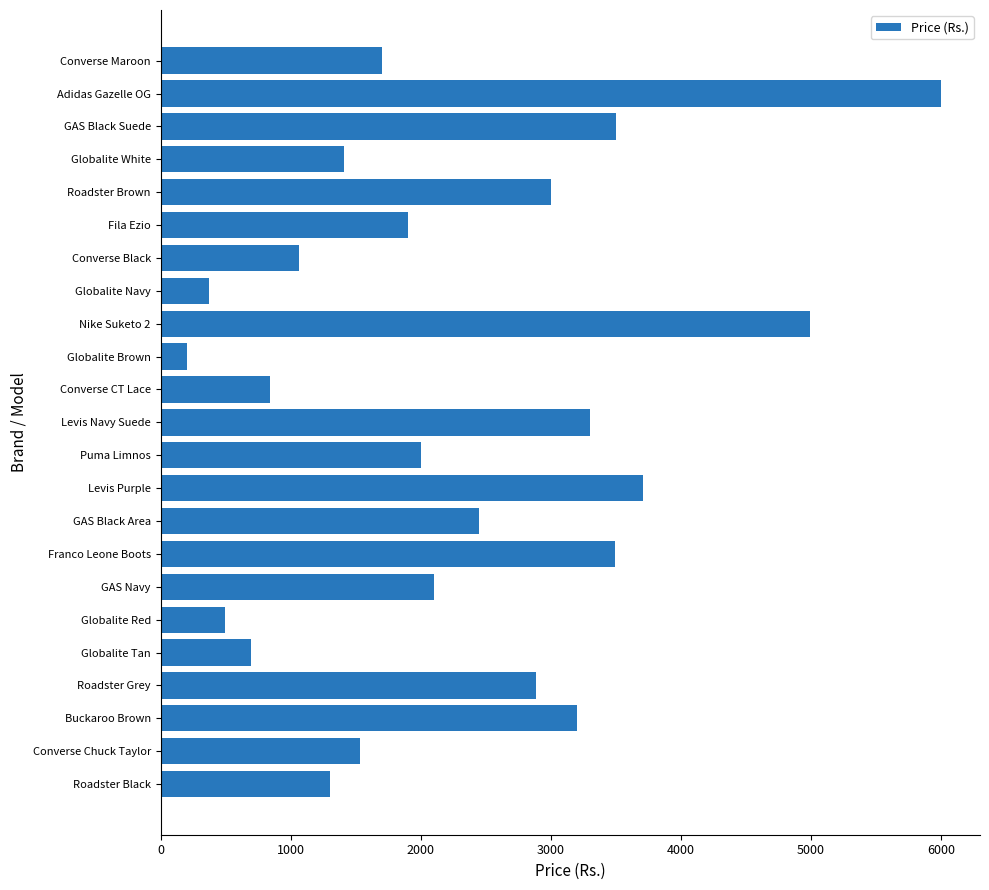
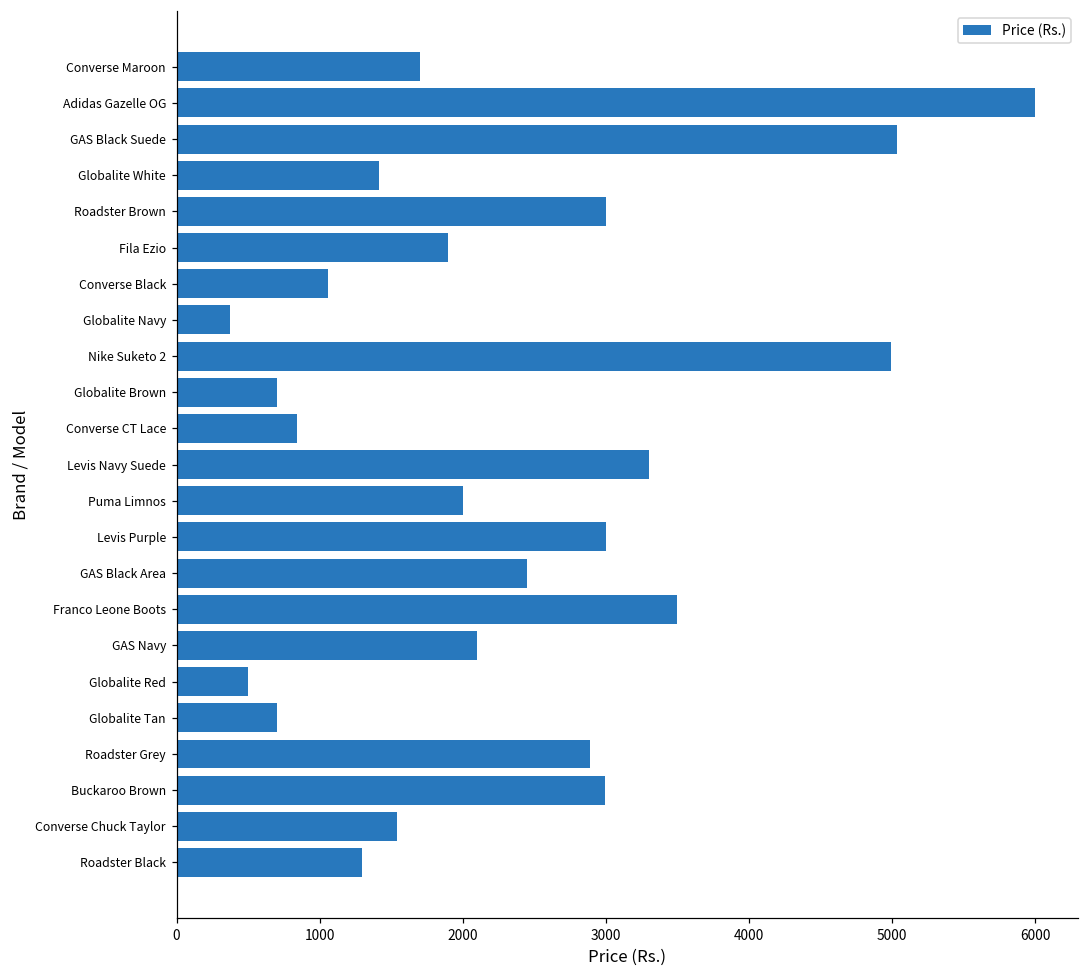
GAS Black Suede: 3500 -> 5040
Globalite Brown: 210 -> 700
Levis Purple: 3710 -> 3000
Buckaroo Brown: 3210 -> 3000
